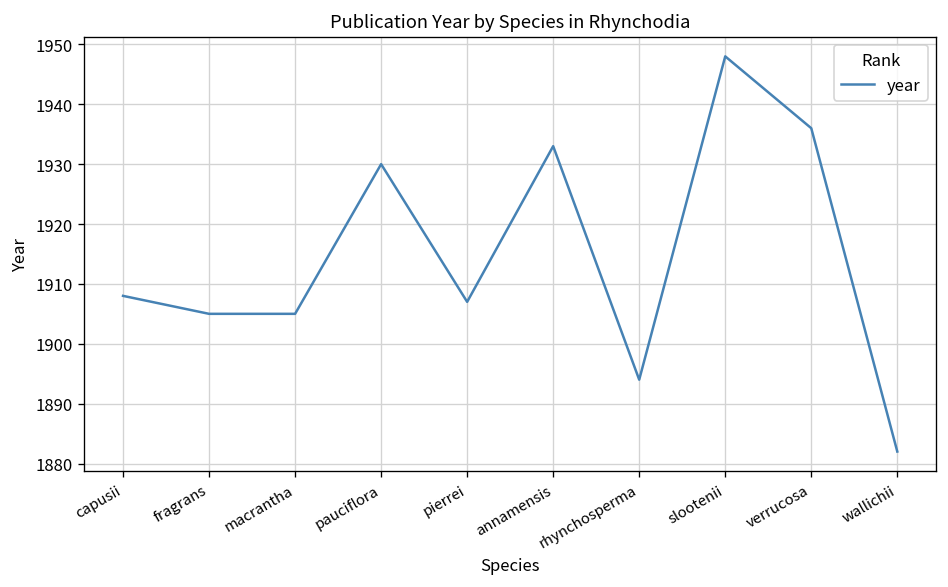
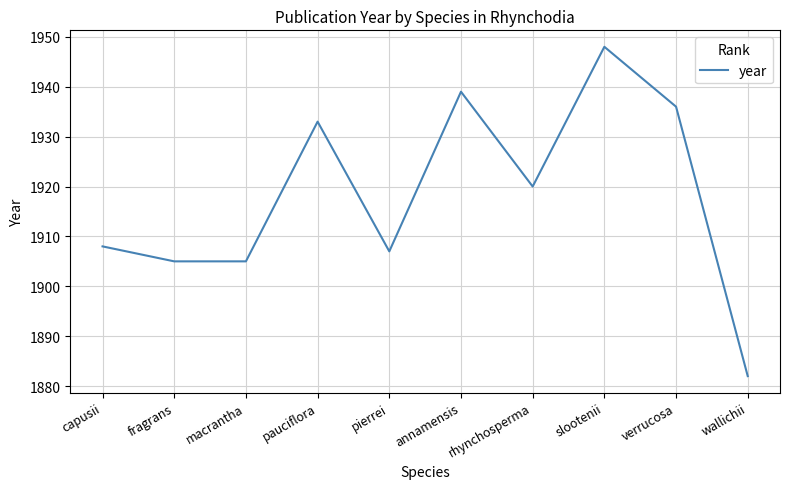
pauciflora: 1930 -> 1933
annamensis: 1933 -> 1939
rhynchosperma: 1894 -> 1920
